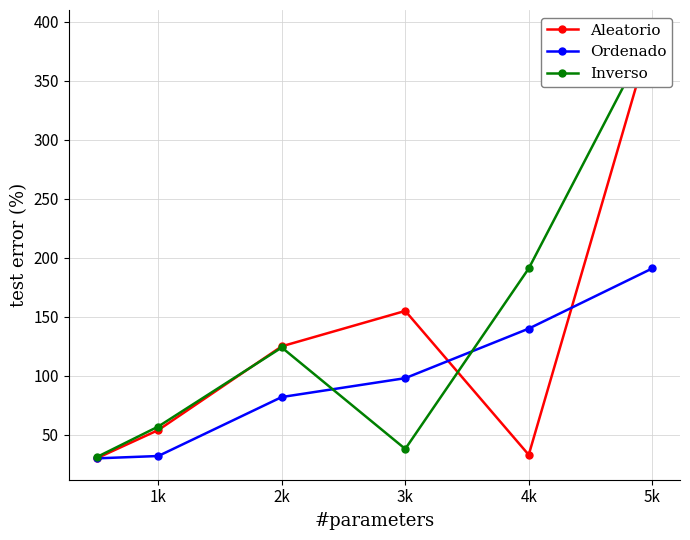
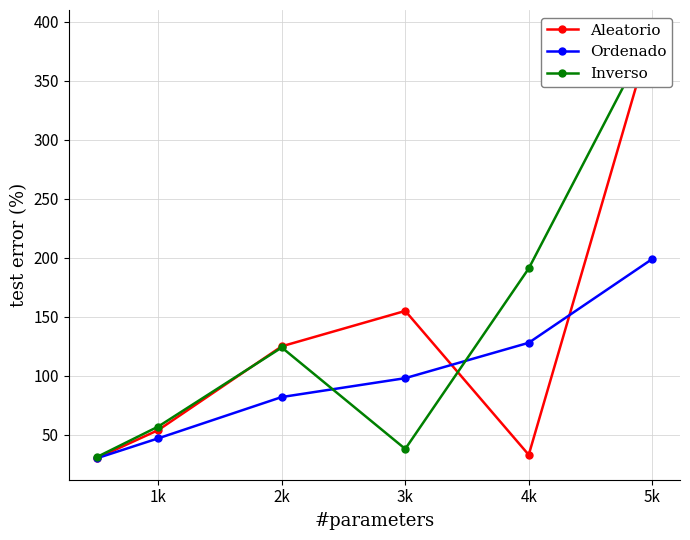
Ordenado, 1k: 32 -> 47
Ordenado, 4k: 140 -> 128
Ordenado, 5k: 191 -> 199
